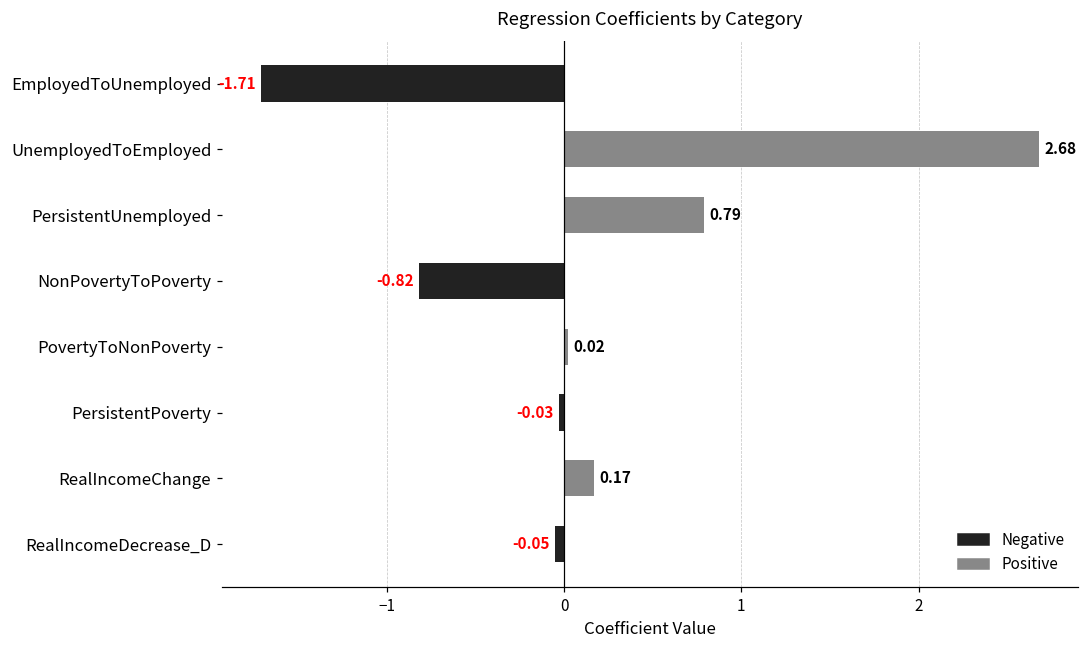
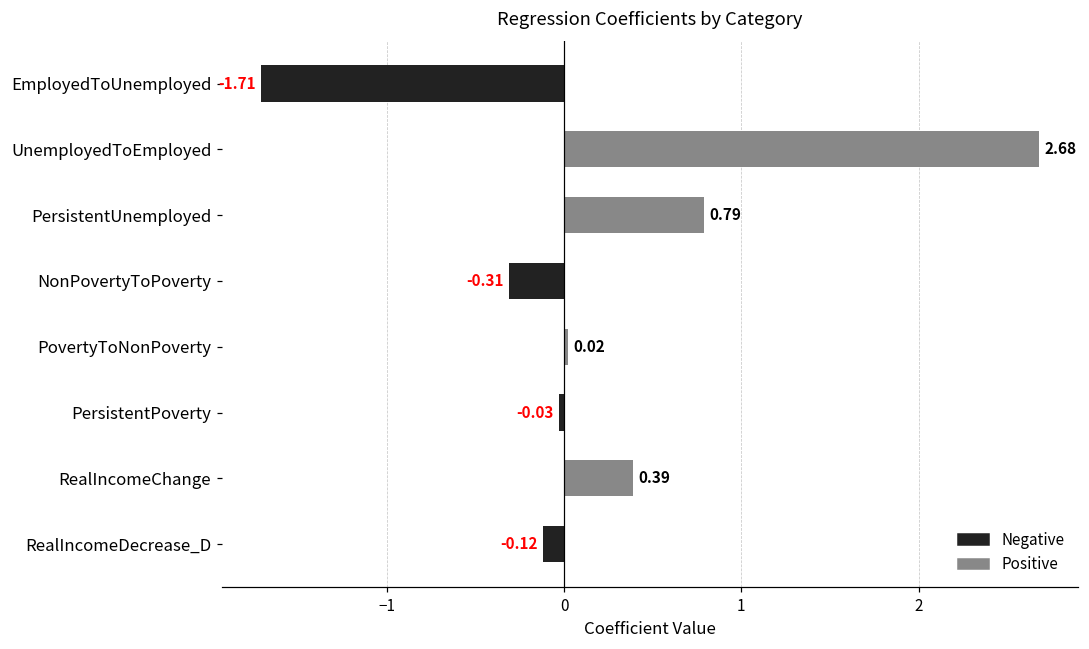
NonPovertyToPoverty: -0.82 -> -0.31
RealIncomeChange: 0.17 -> 0.39
RealIncomeDecrease_D: -0.05 -> -0.12
